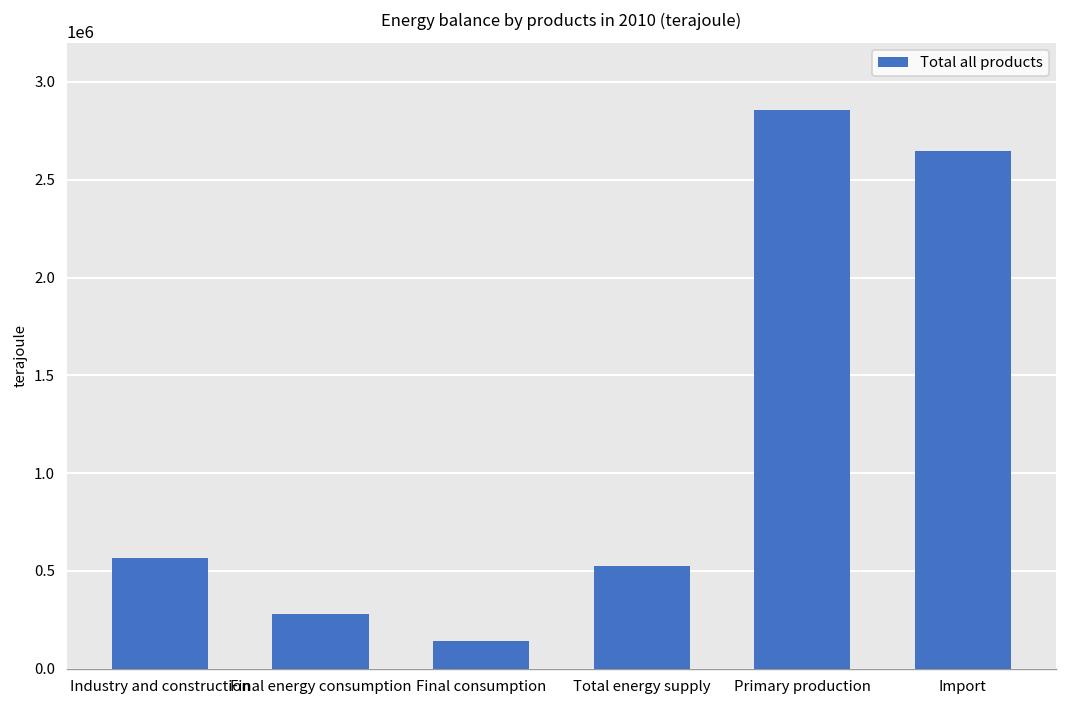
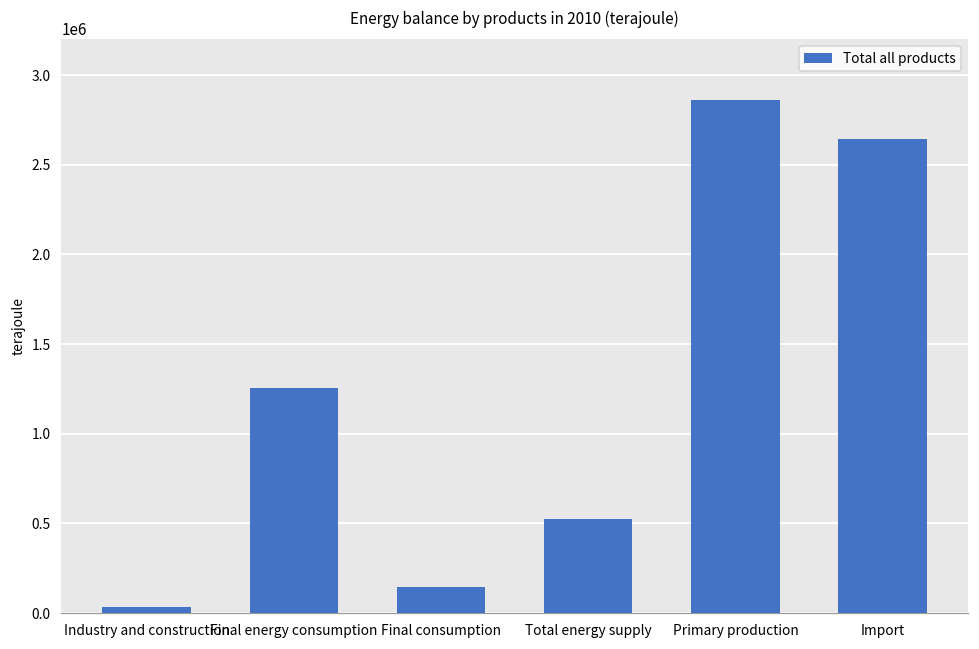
Industry and construction: 570000 -> 30000
Final energy consumption: 280000 -> 1250000
